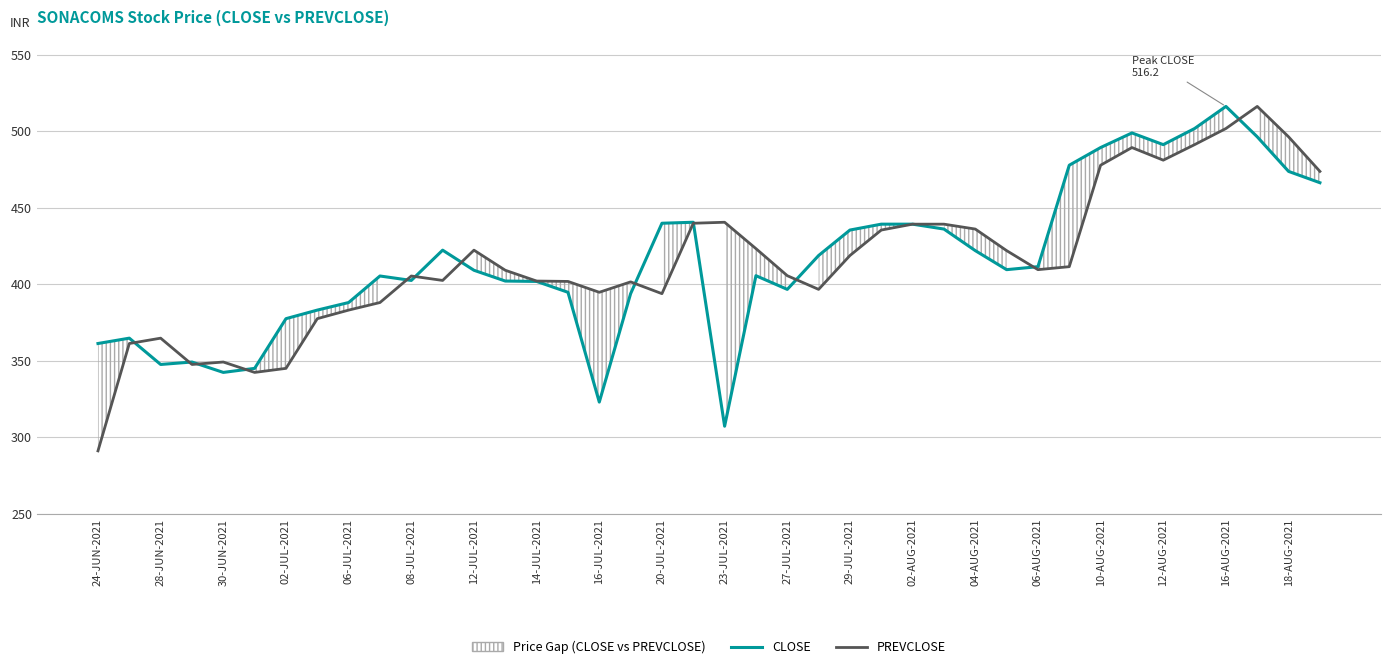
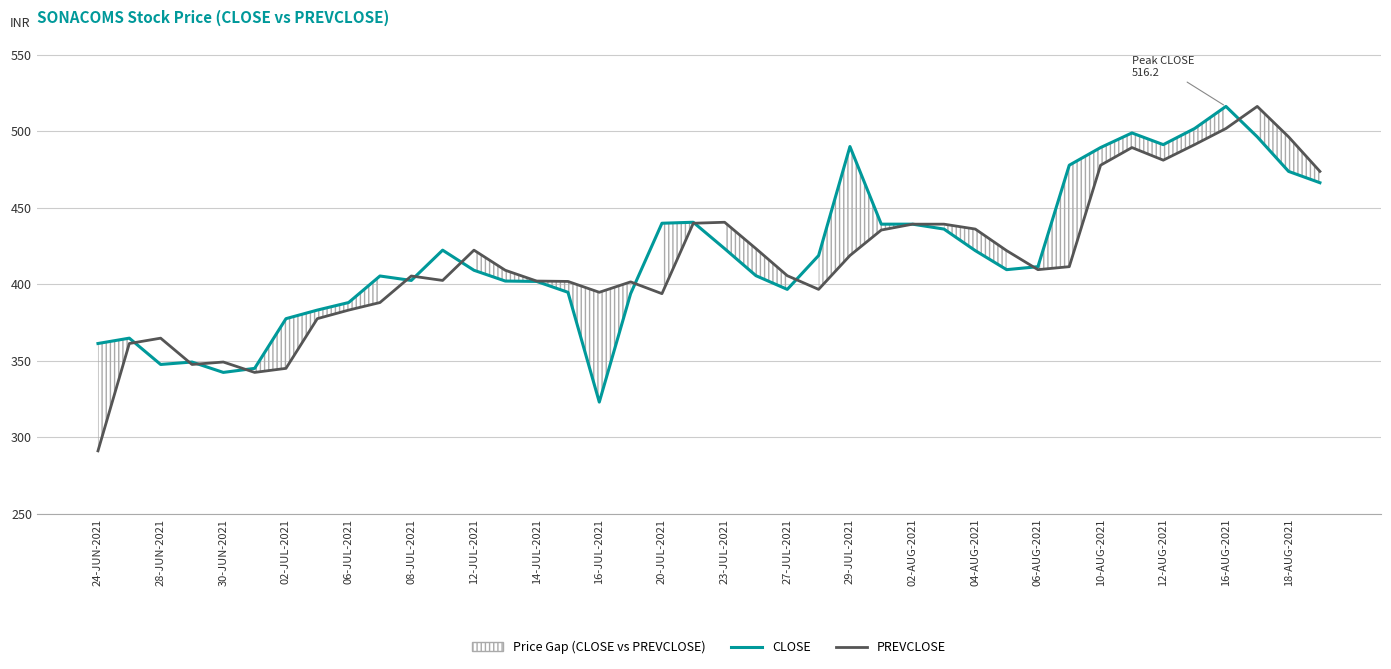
CLOSE, 23-JUL-2021: 307 -> 423
CLOSE, 29-JUL-2021: 435 -> 490
